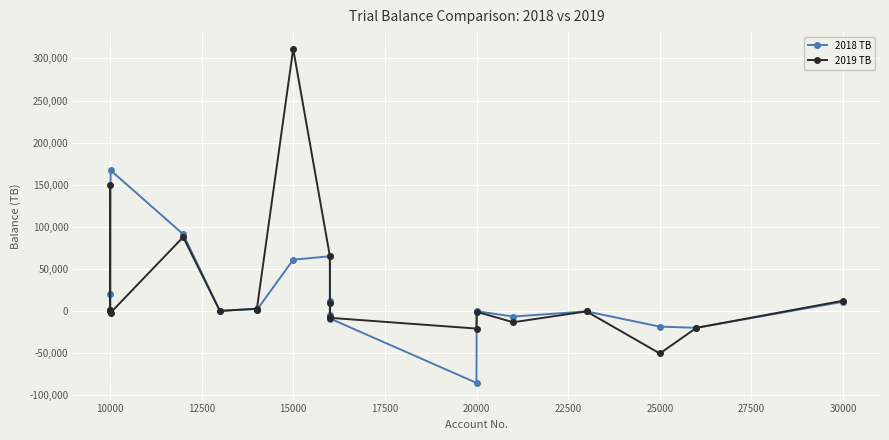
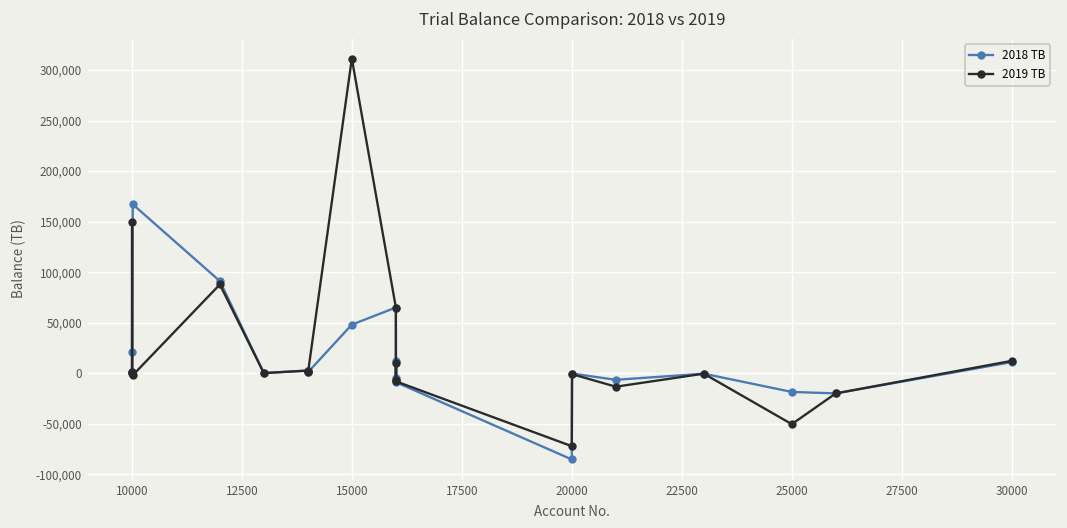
2018 TB, 15000: 60,000 -> 50,000
2019 TB, 20000: -20,000 -> -70,000
